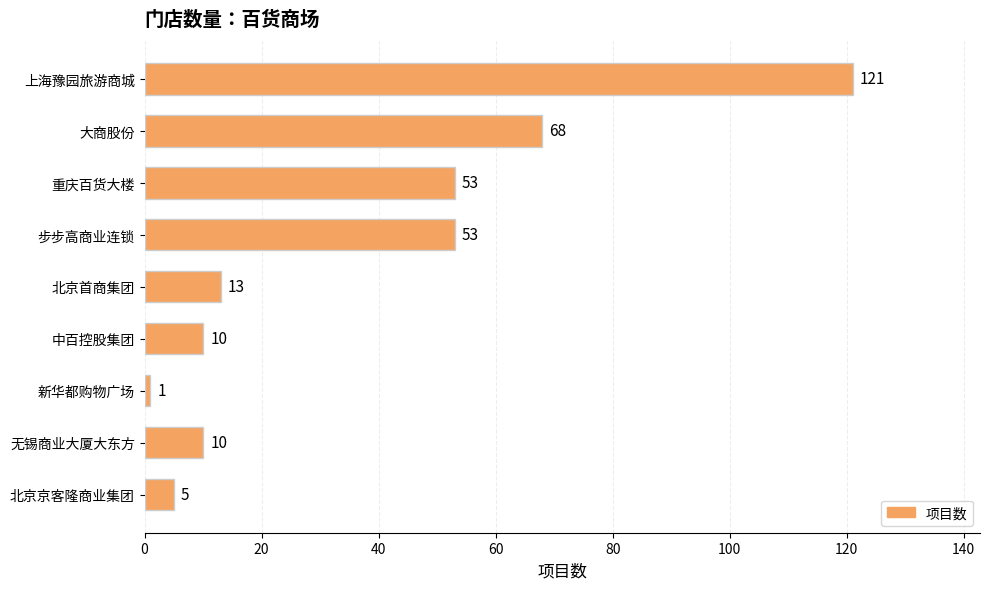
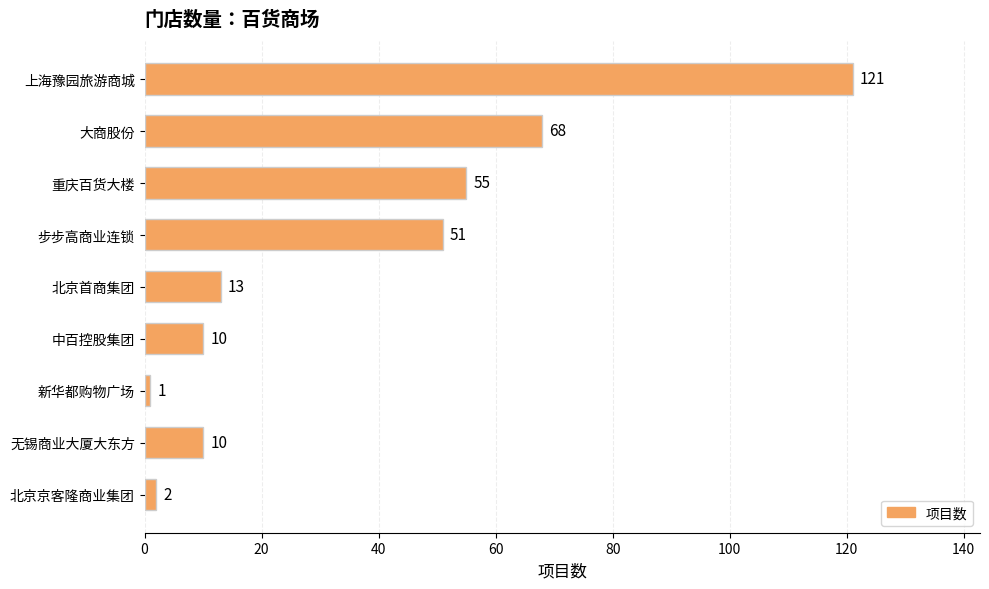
重庆百货大楼: 53 -> 55
步步高商业连锁: 53 -> 51
北京京客隆商业集团: 5 -> 2
